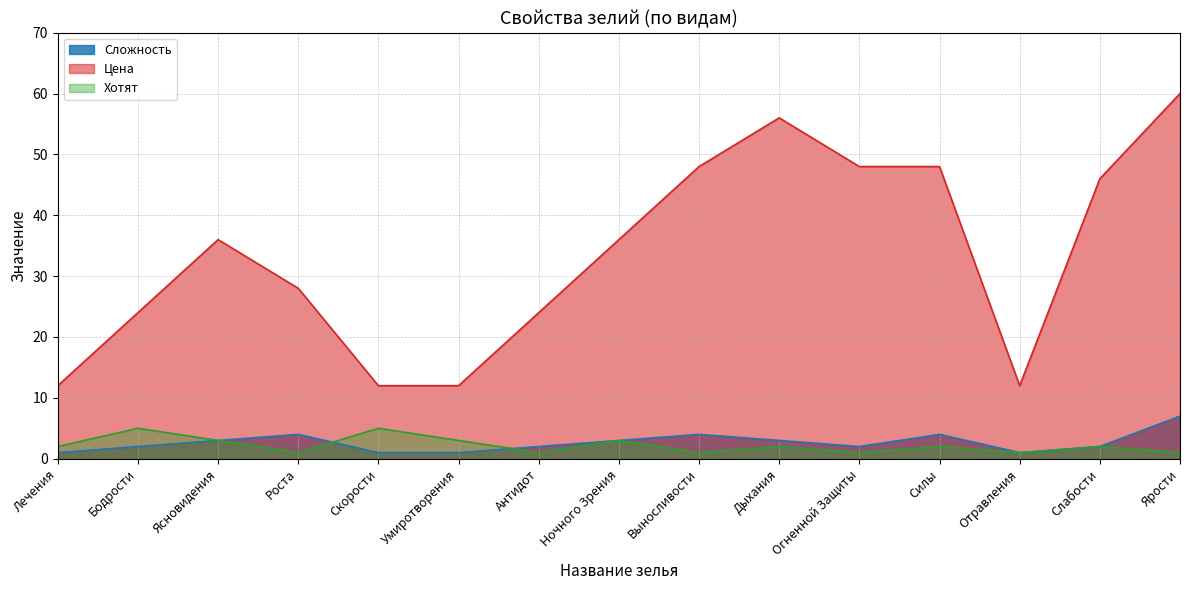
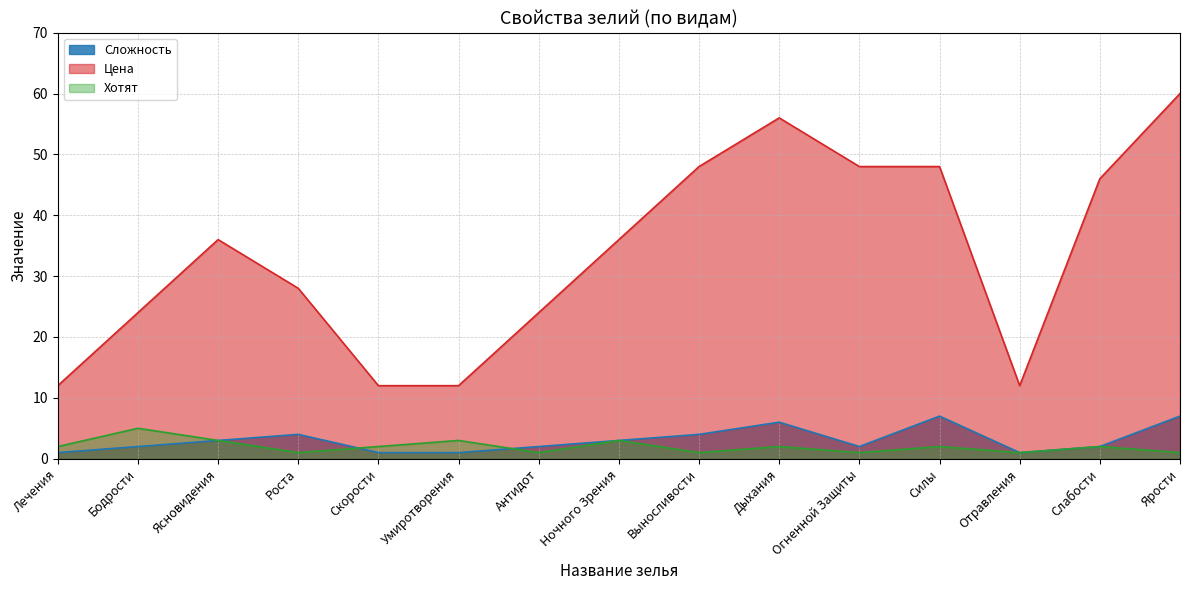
Хотят, Скорости: 5 -> 2
Сложность, Дыхания: 3 -> 6
Сложность, Силы: 4 -> 7
